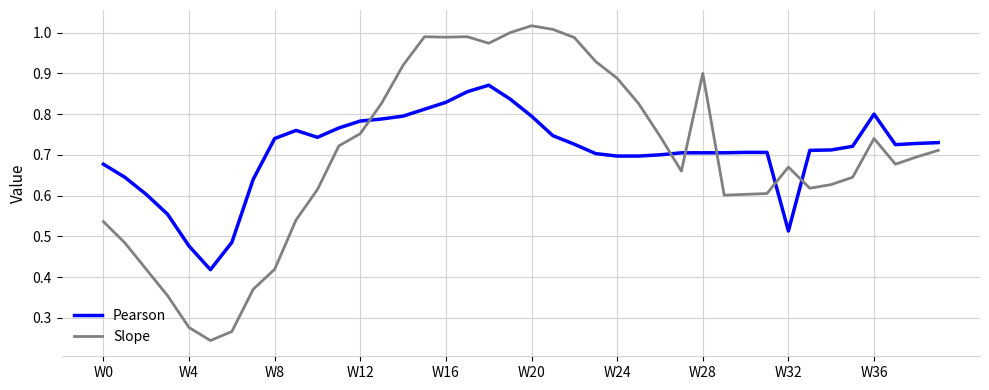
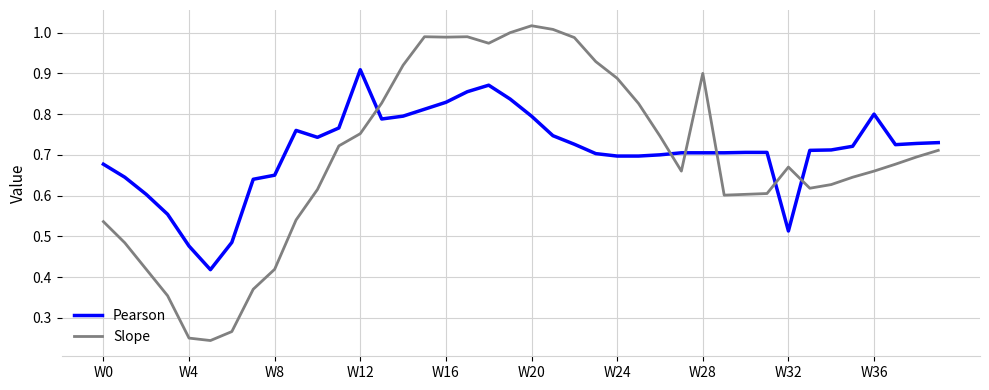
Slope, W4: 0.28 -> 0.25
Pearson, W8: 0.74 -> 0.65
Pearson, W12: 0.78 -> 0.91
Slope, W36: 0.74 -> 0.66
